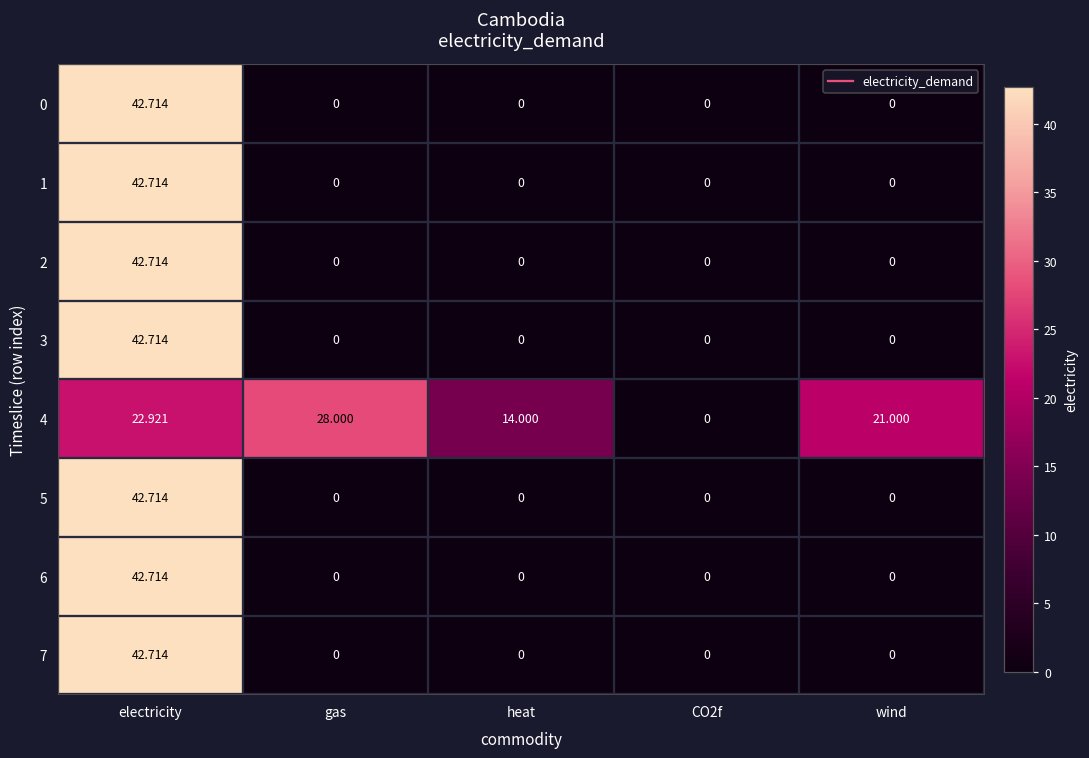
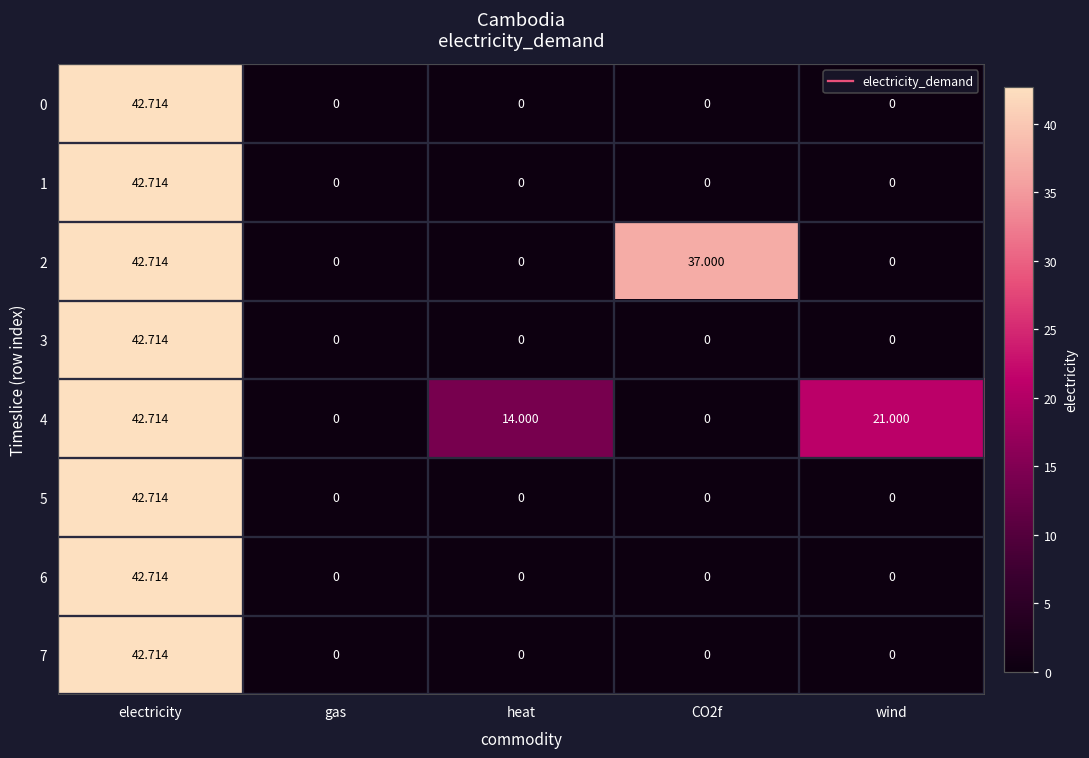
2, CO2f: 0 -> 37.000
4, electricity: 22.921 -> 42.714
4, gas: 28.000 -> 0
